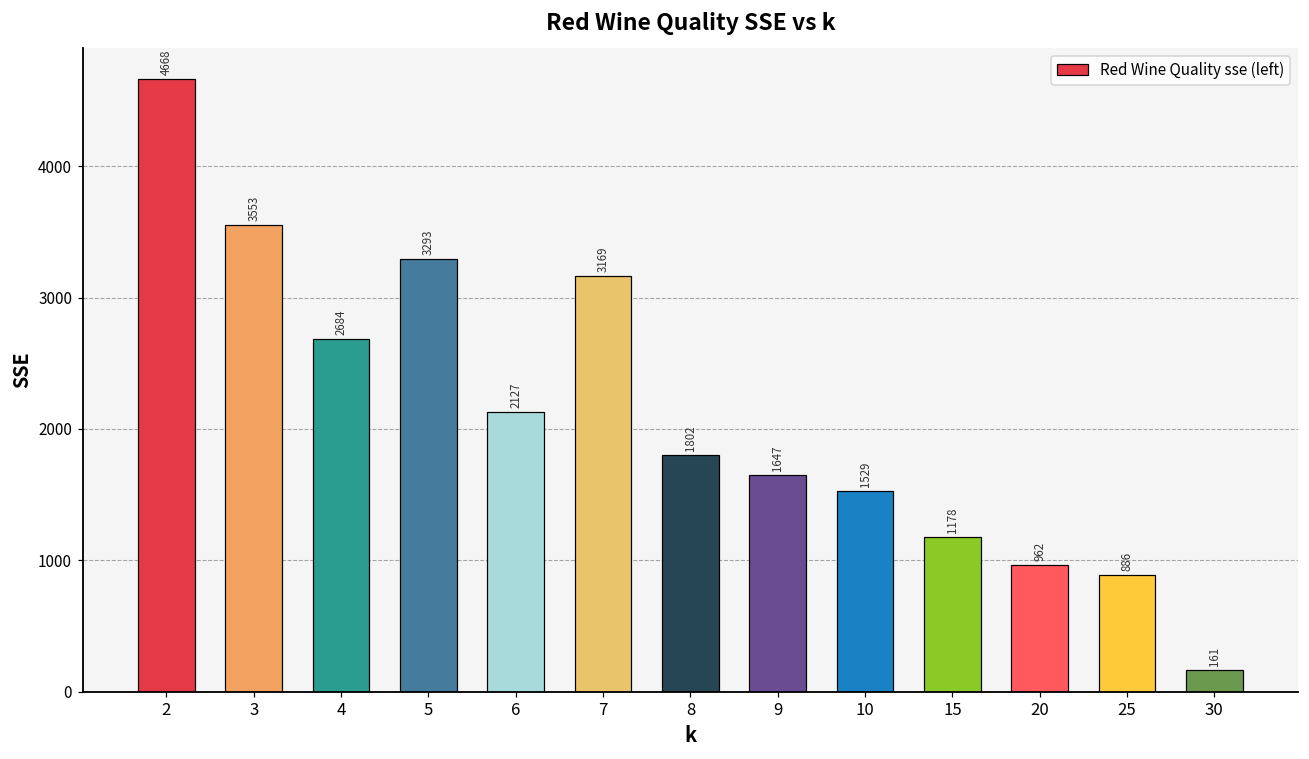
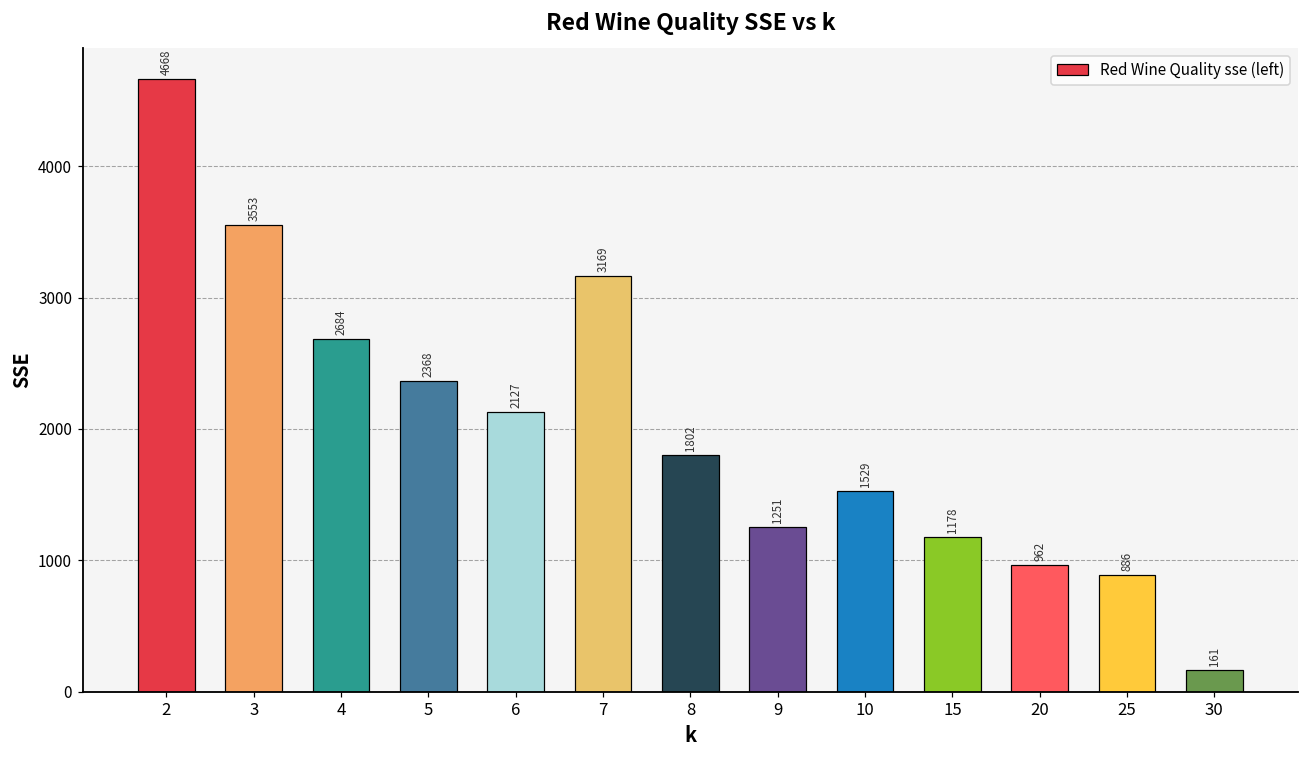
5: 3293 -> 2368
9: 1647 -> 1251
